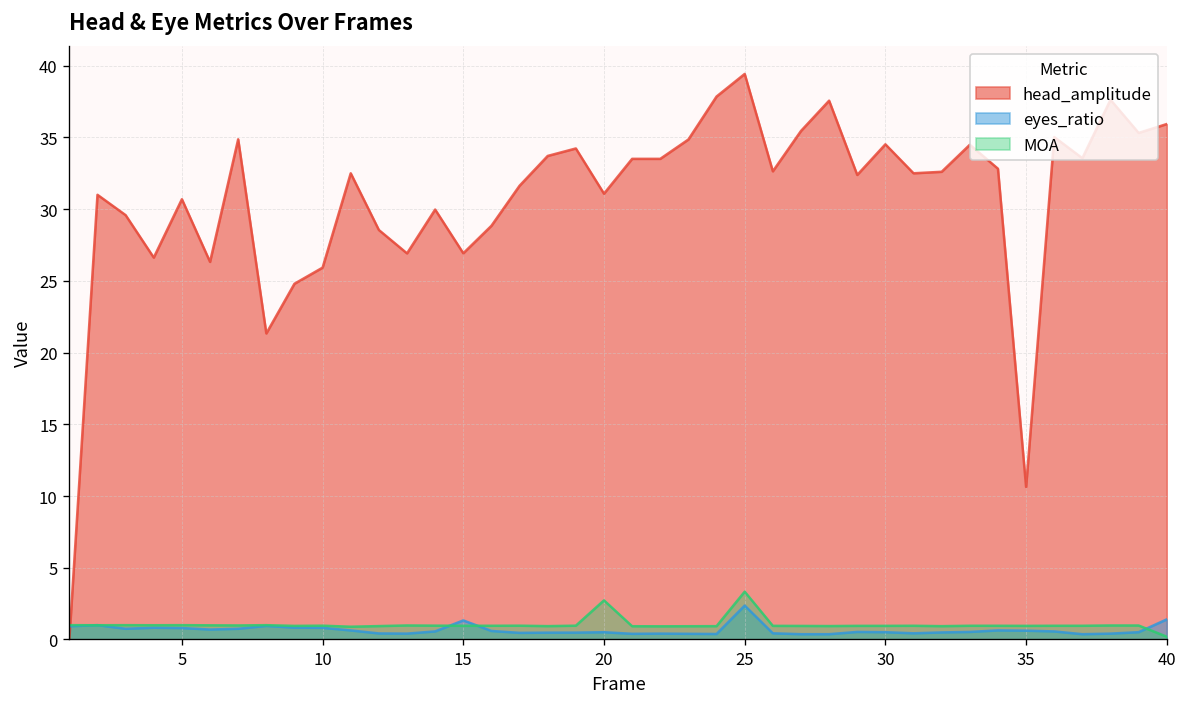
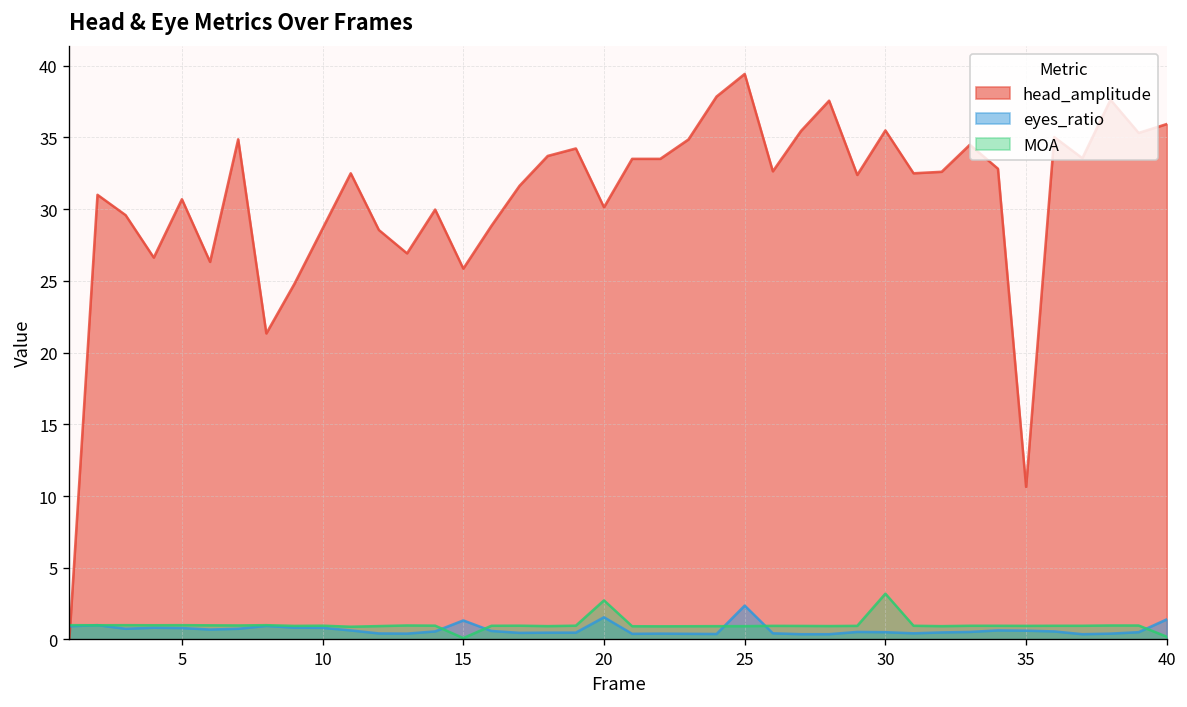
head_amplitude, 10: 25.9 -> 28.7
head_amplitude, 15: 26.9 -> 25.9
MOA, 15: 1.0 -> 0.1
head_amplitude, 20: 31.1 -> 30.1
eyes_ratio, 20: 0.5 -> 1.5
MOA, 25: 3.3 -> 0.9
head_amplitude, 30: 34.5 -> 35.5
MOA, 30: 0.9 -> 3.2
